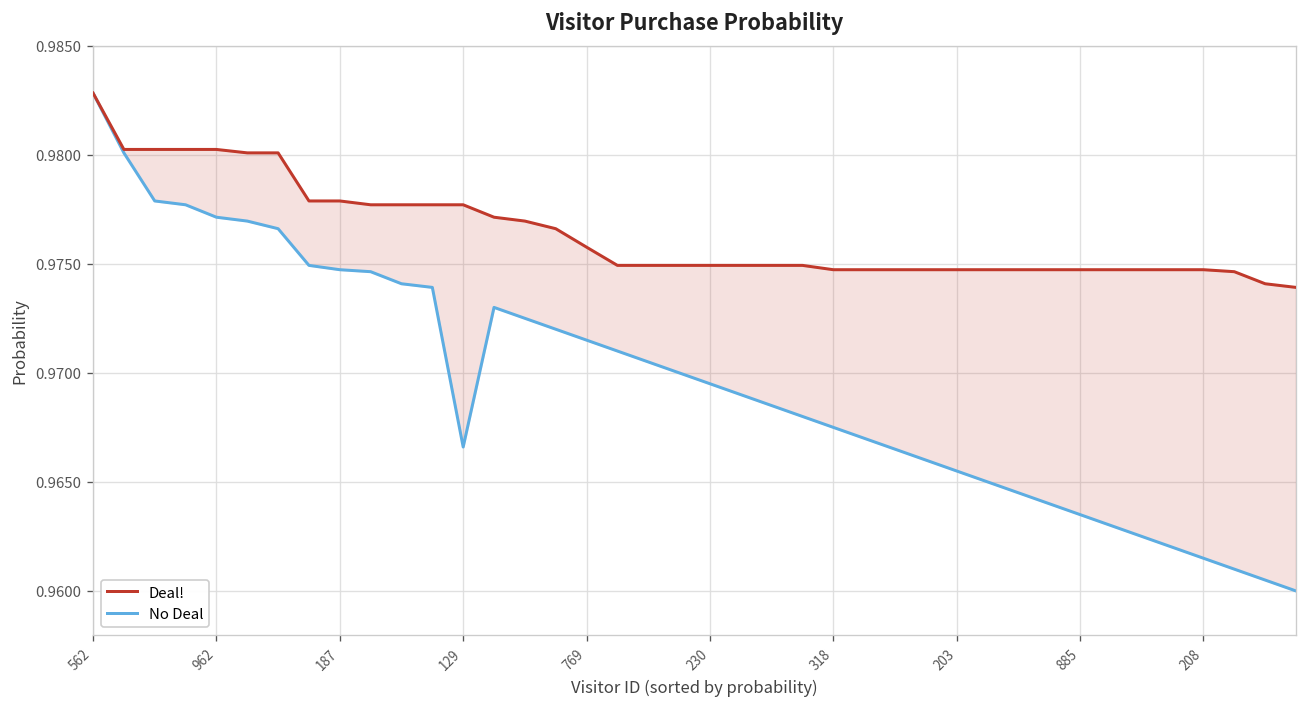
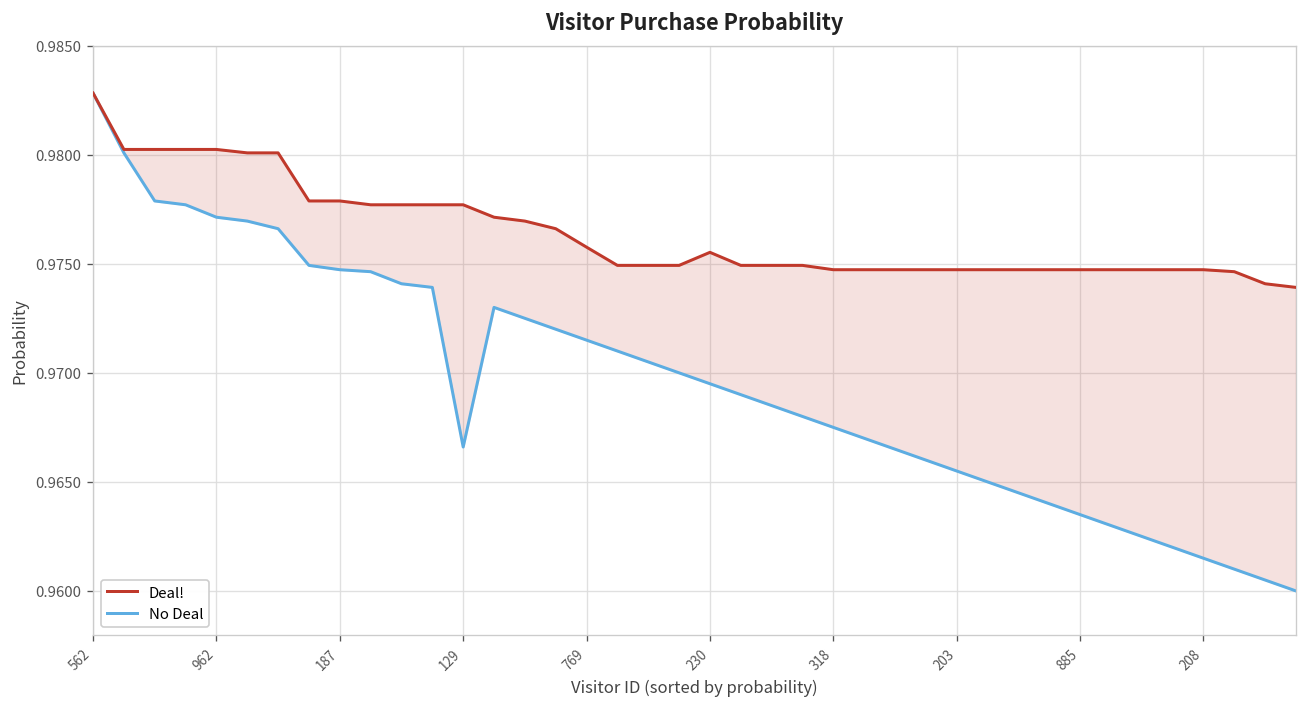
Deal!, 230: 0.9749 -> 0.9755
